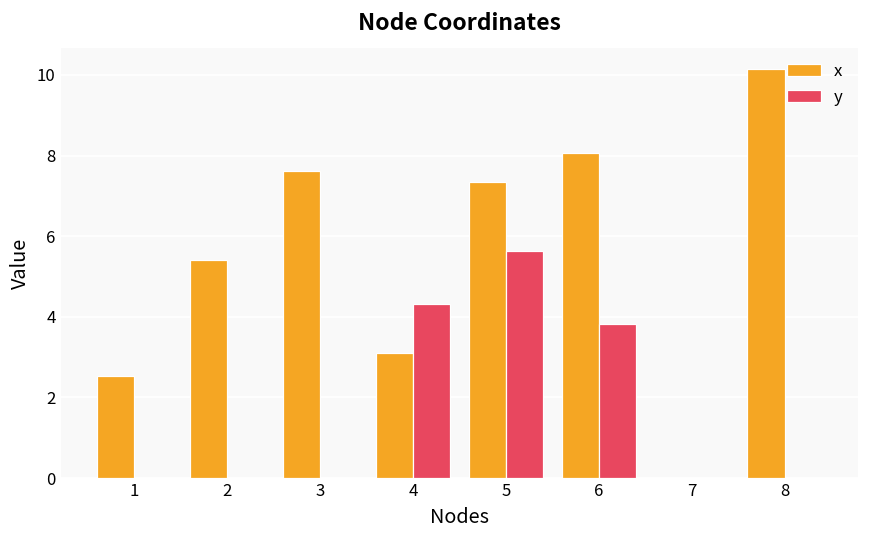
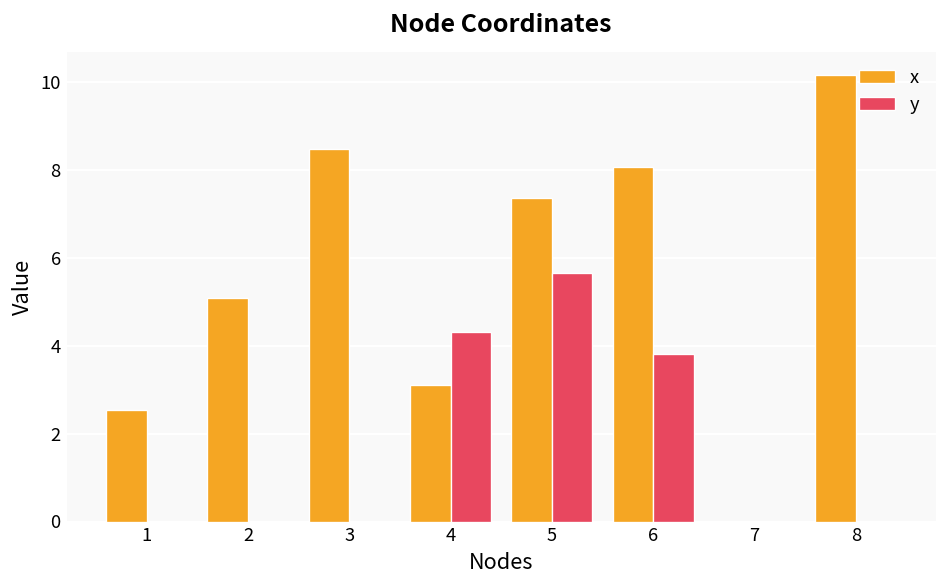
x, 2: 5.4 -> 5.1
x, 3: 7.6 -> 8.5
